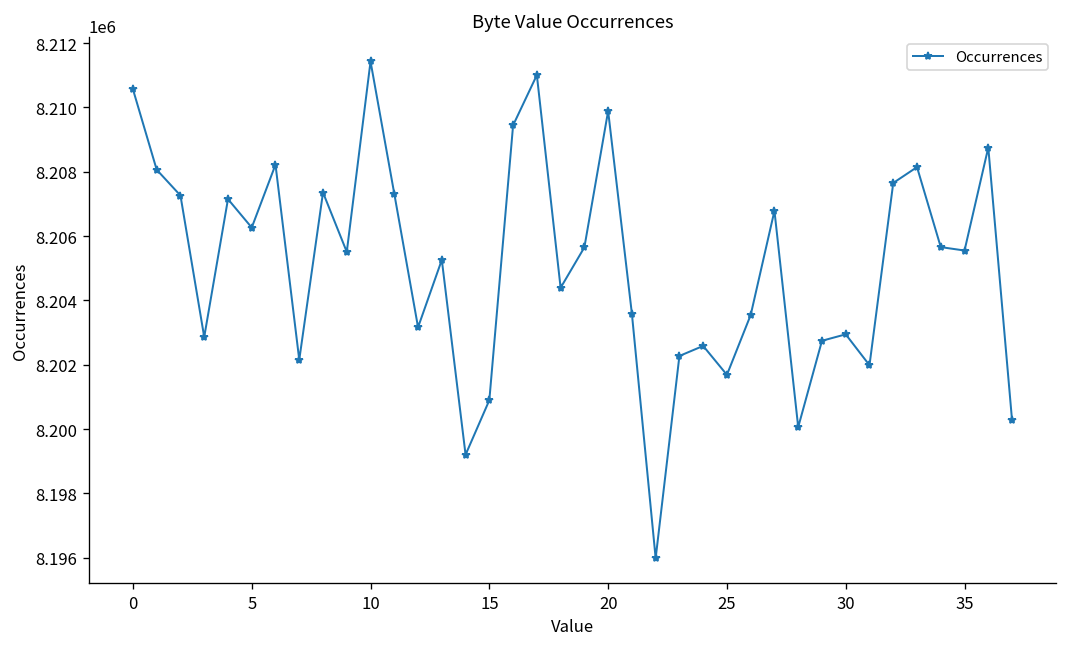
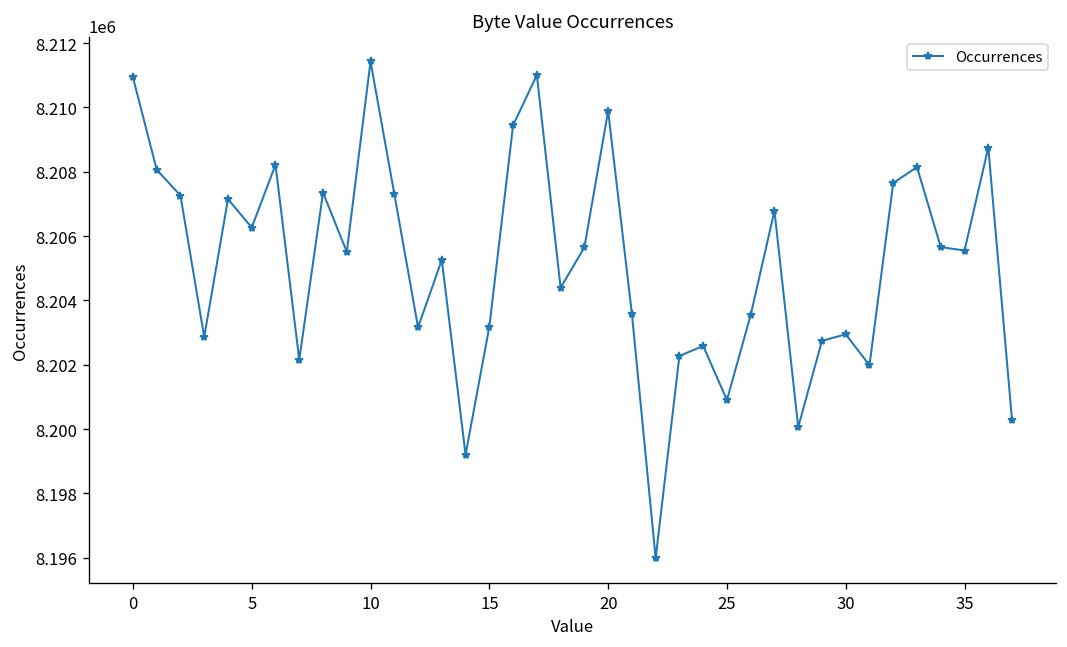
0: 8210600 -> 8210900
15: 8200900 -> 8203200
25: 8201700 -> 8200900
